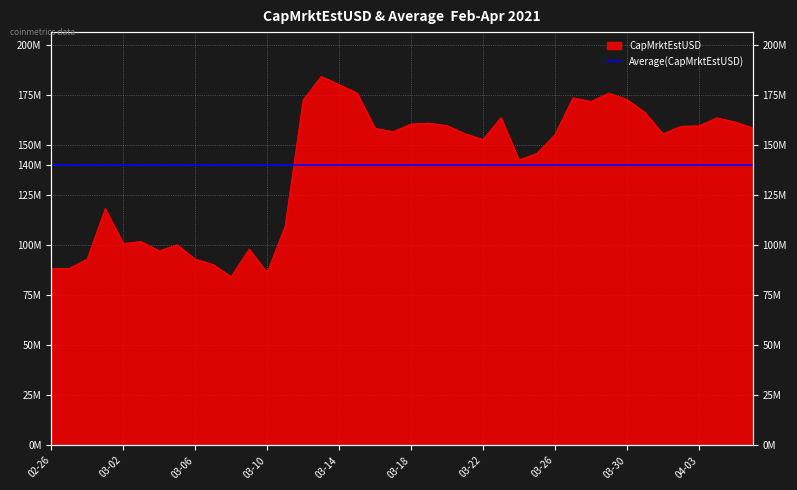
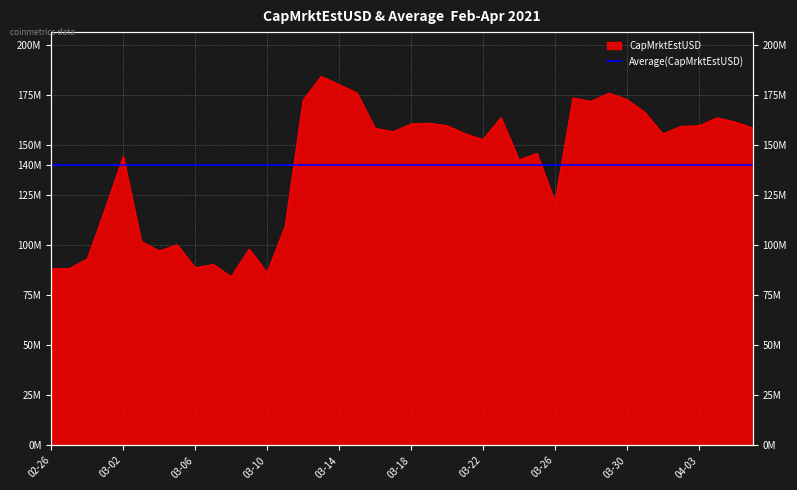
03-02: 101000000 -> 144000000
03-06: 93000000 -> 89000000
03-26: 155000000 -> 121000000
